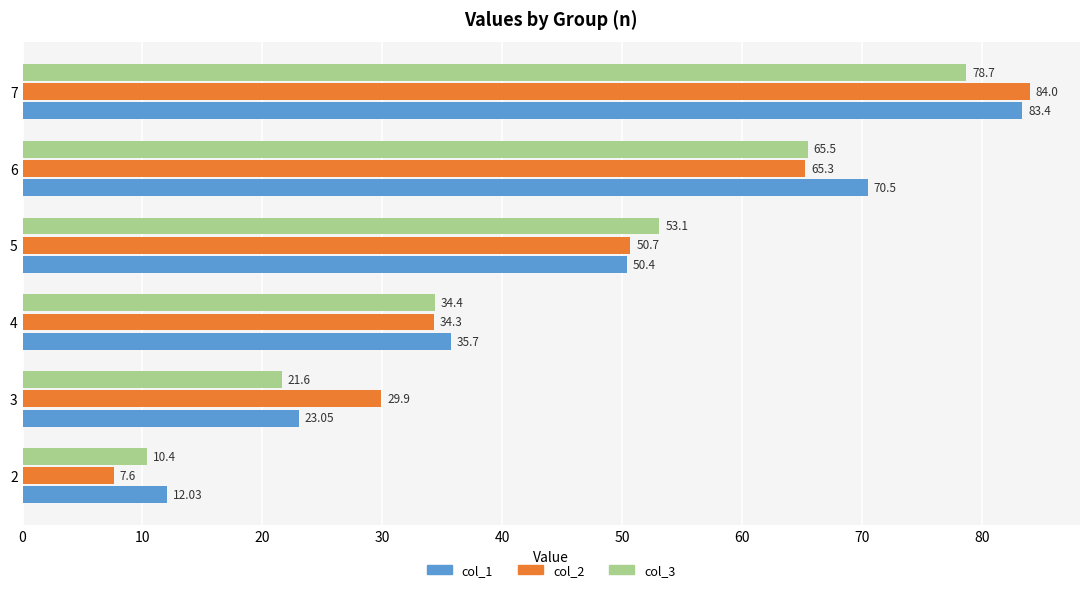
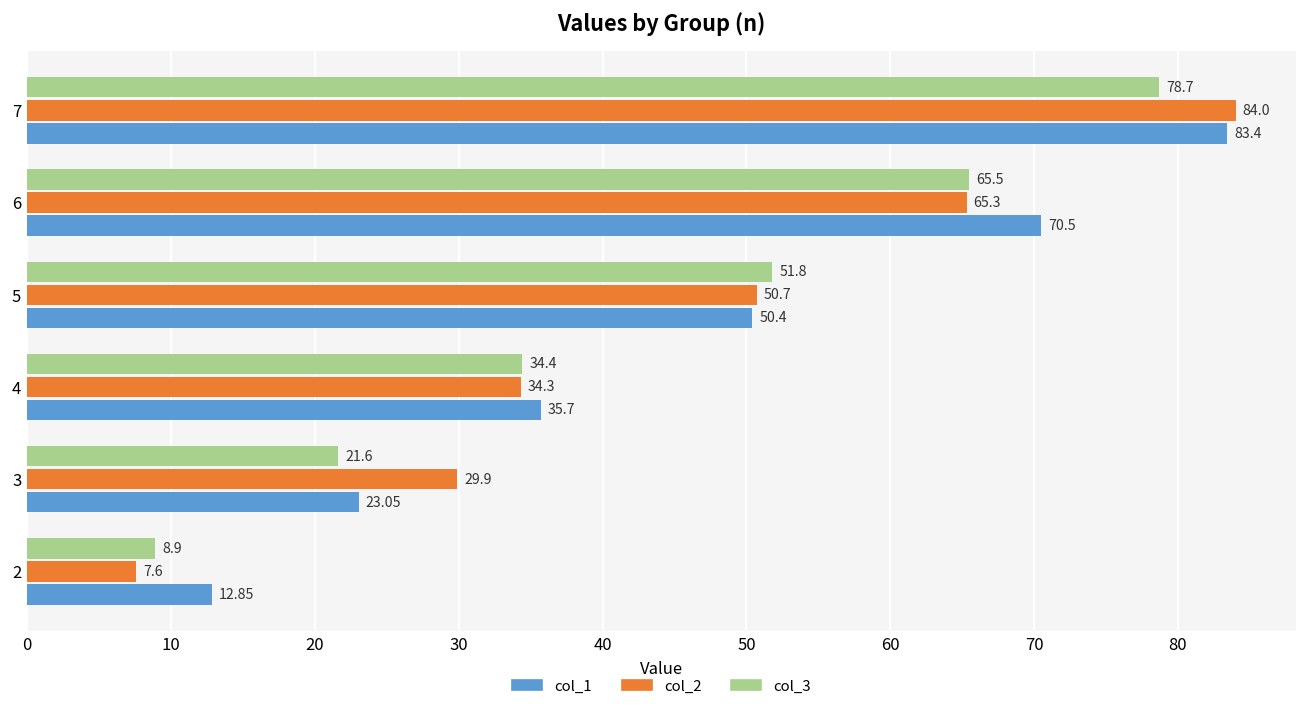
col_3, 5: 53.1 -> 51.8
col_3, 2: 10.4 -> 8.9
col_1, 2: 12.03 -> 12.85
